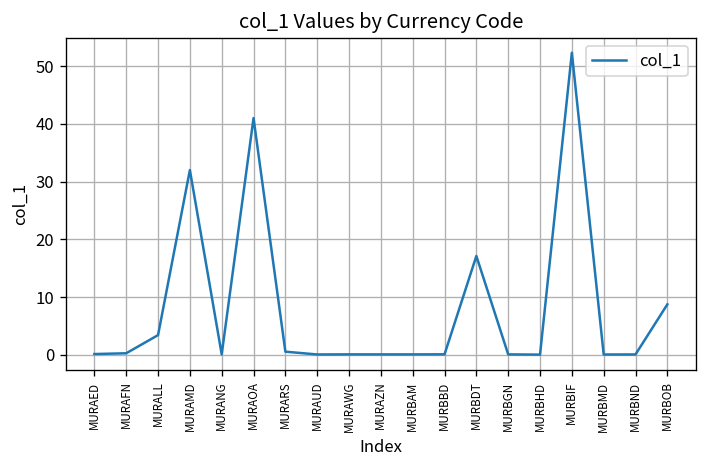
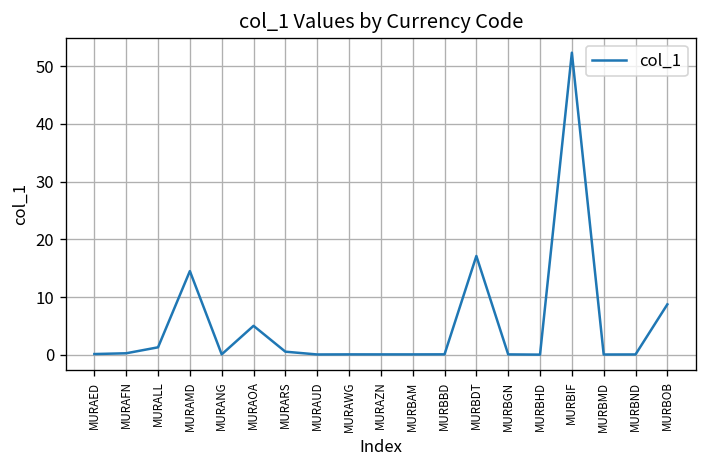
MURALL: 3 -> 1
MURAMD: 32 -> 14
MURAOA: 41 -> 5
